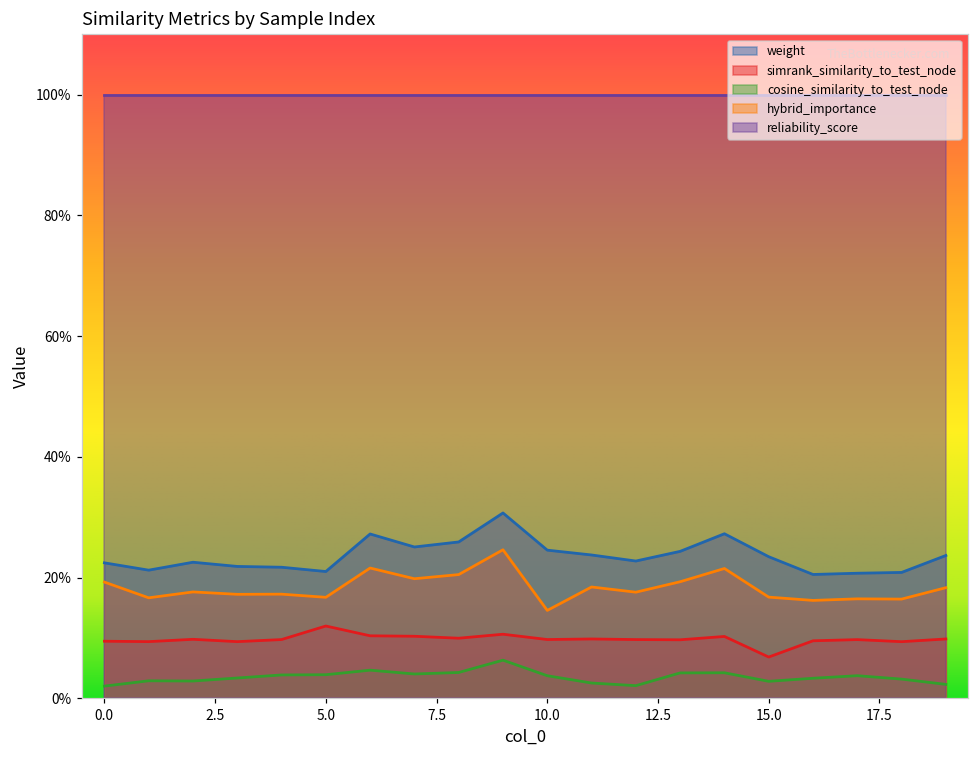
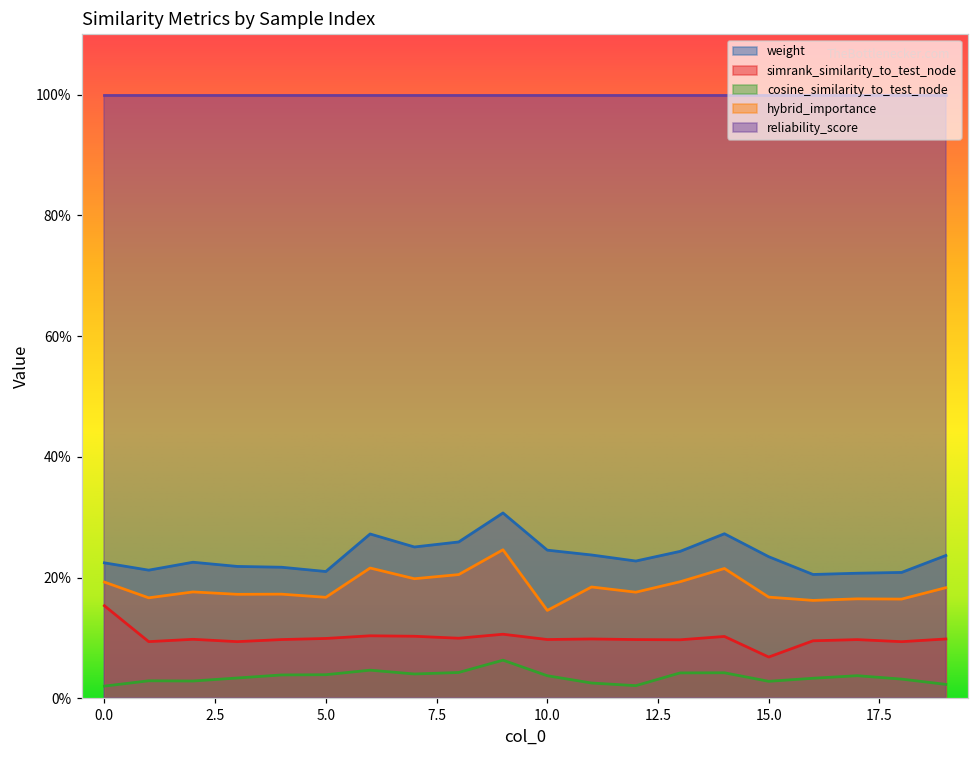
simrank_similarity_to_test_node, 0.0: 9% -> 15%
simrank_similarity_to_test_node, 5.0: 12% -> 10%
